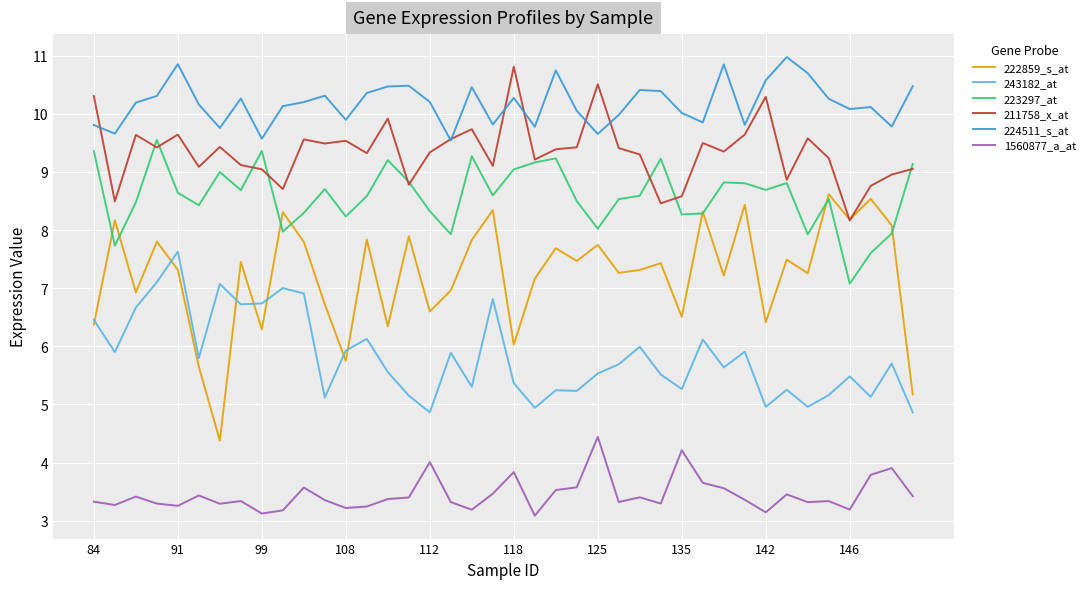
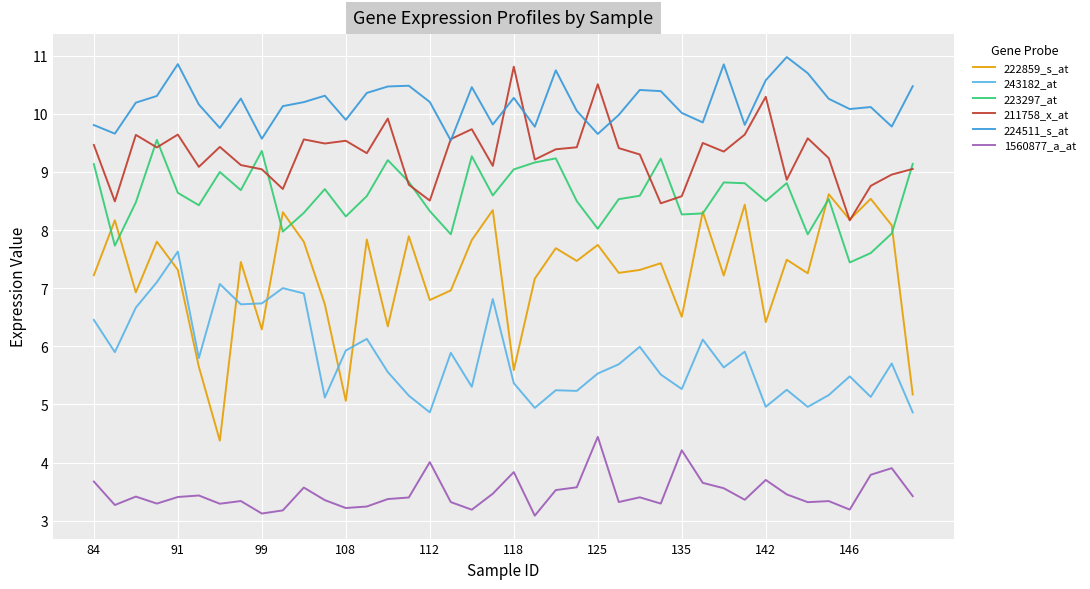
222859_s_at, 84: 6.4 -> 7.2
223297_at, 84: 9.4 -> 9.1
211758_x_at, 84: 10.3 -> 9.5
1560877_a_at, 84: 3.3 -> 3.7
1560877_a_at, 91: 3.3 -> 3.4
222859_s_at, 108: 5.7 -> 5.1
222859_s_at, 112: 6.6 -> 6.8
211758_x_at, 112: 9.3 -> 8.5
222859_s_at, 118: 6.0 -> 5.6
223297_at, 142: 8.7 -> 8.5
1560877_a_at, 142: 3.1 -> 3.7
223297_at, 146: 7.1 -> 7.4
